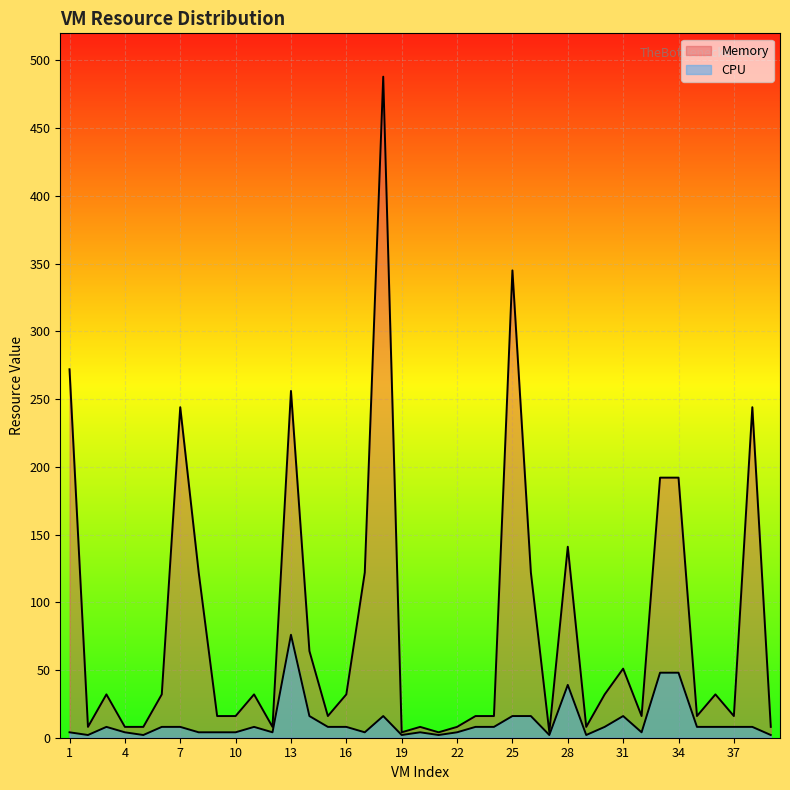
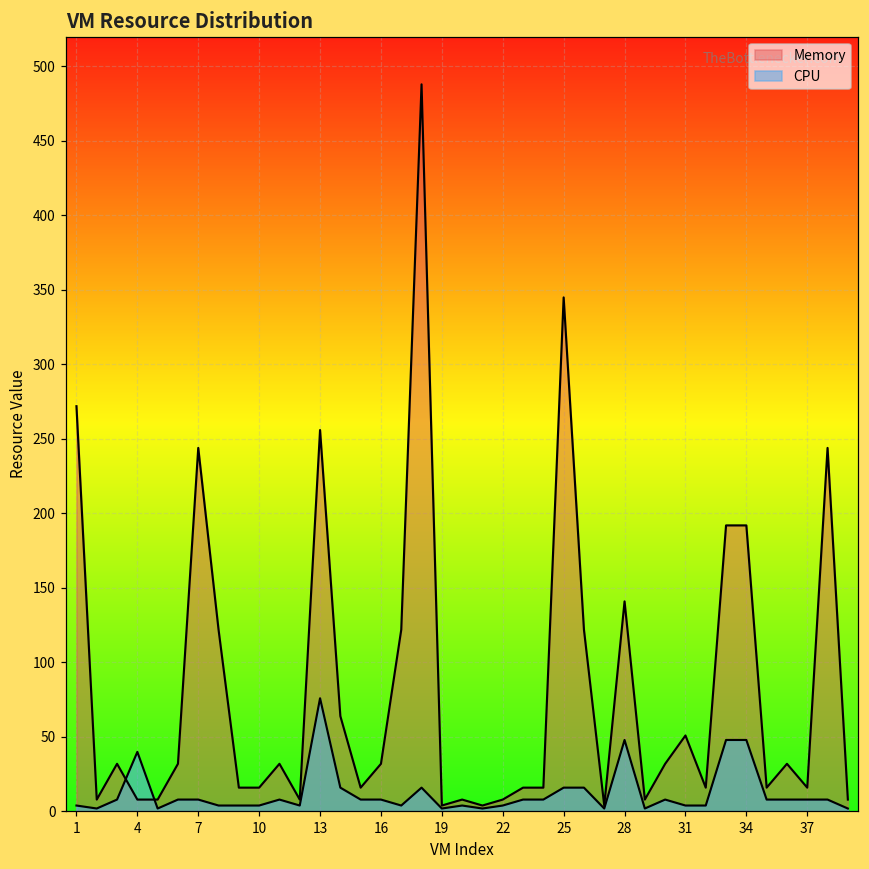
CPU, 4: 4 -> 40
CPU, 28: 39 -> 48
CPU, 31: 16 -> 4
